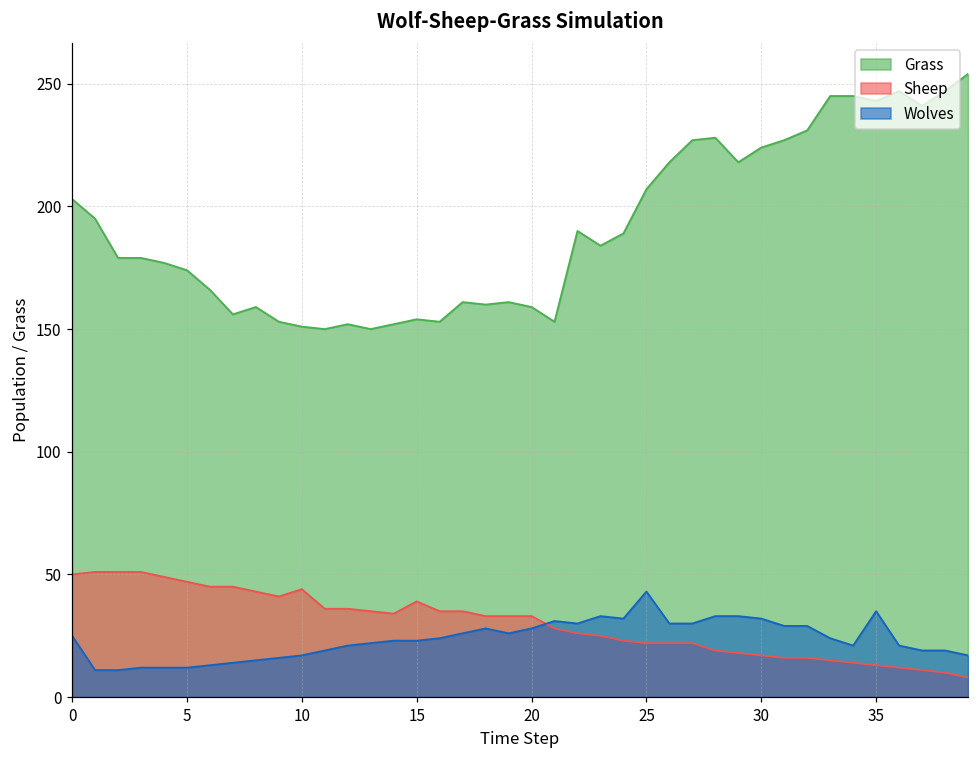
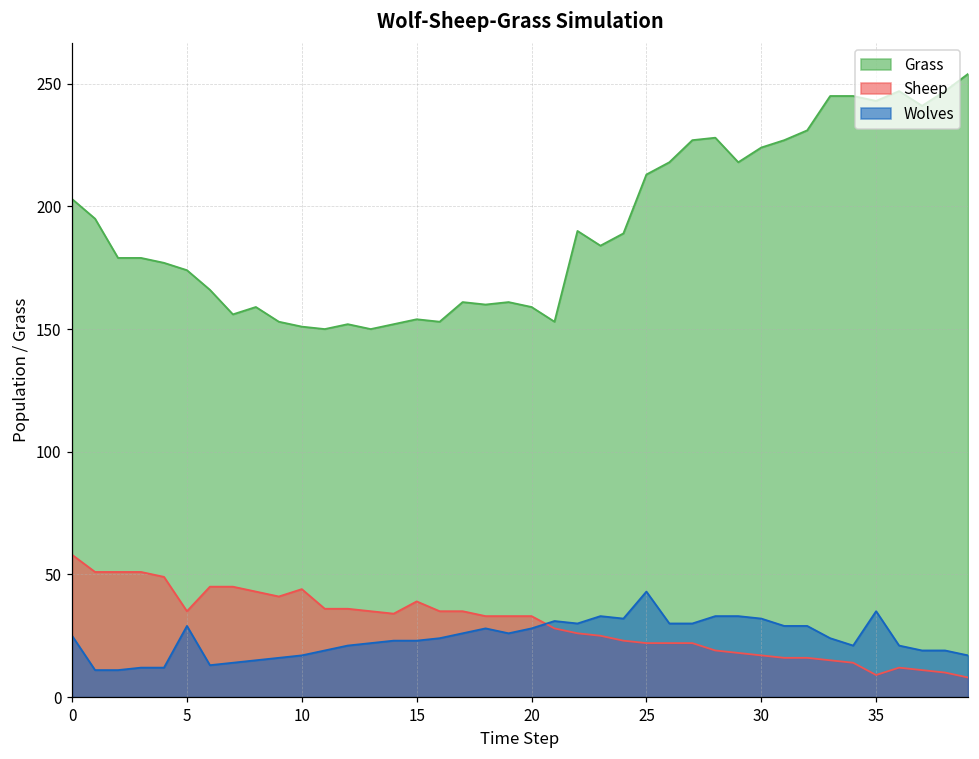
Sheep, 0: 50 -> 58
Sheep, 5: 47 -> 35
Wolves, 5: 12 -> 29
Grass, 25: 207 -> 213
Sheep, 35: 13 -> 9
